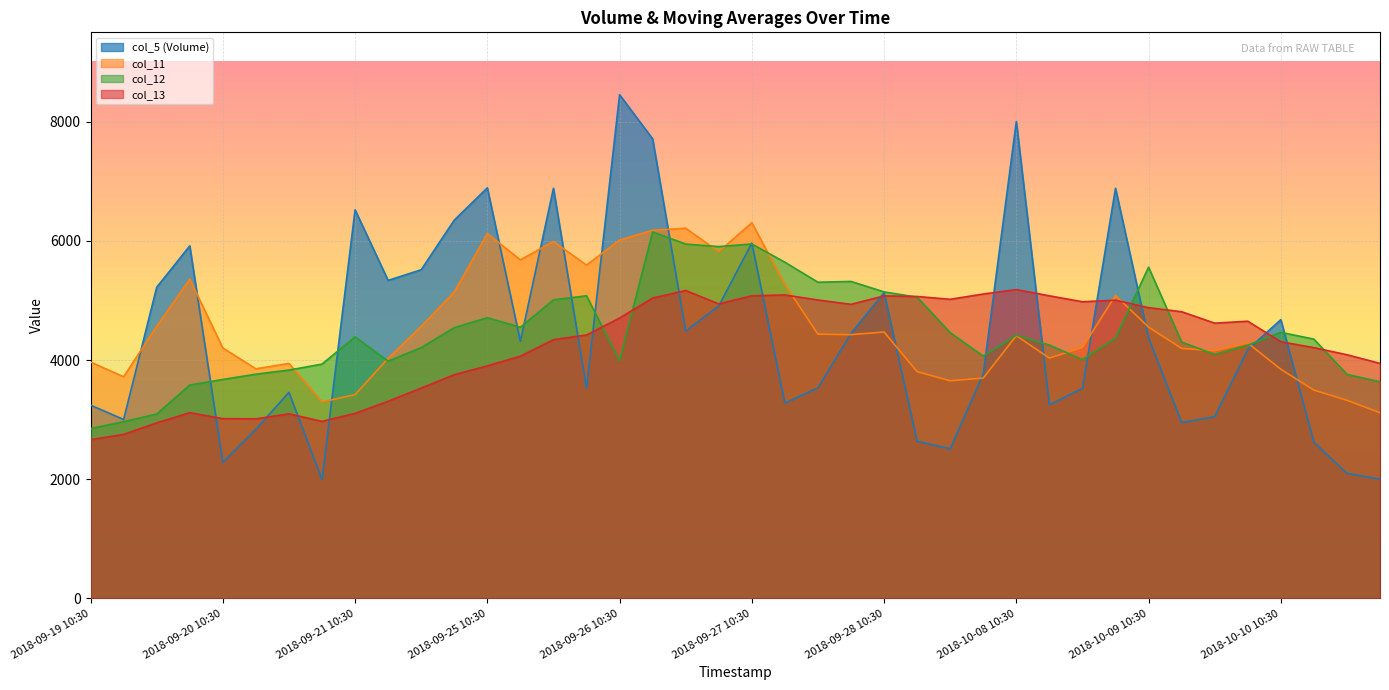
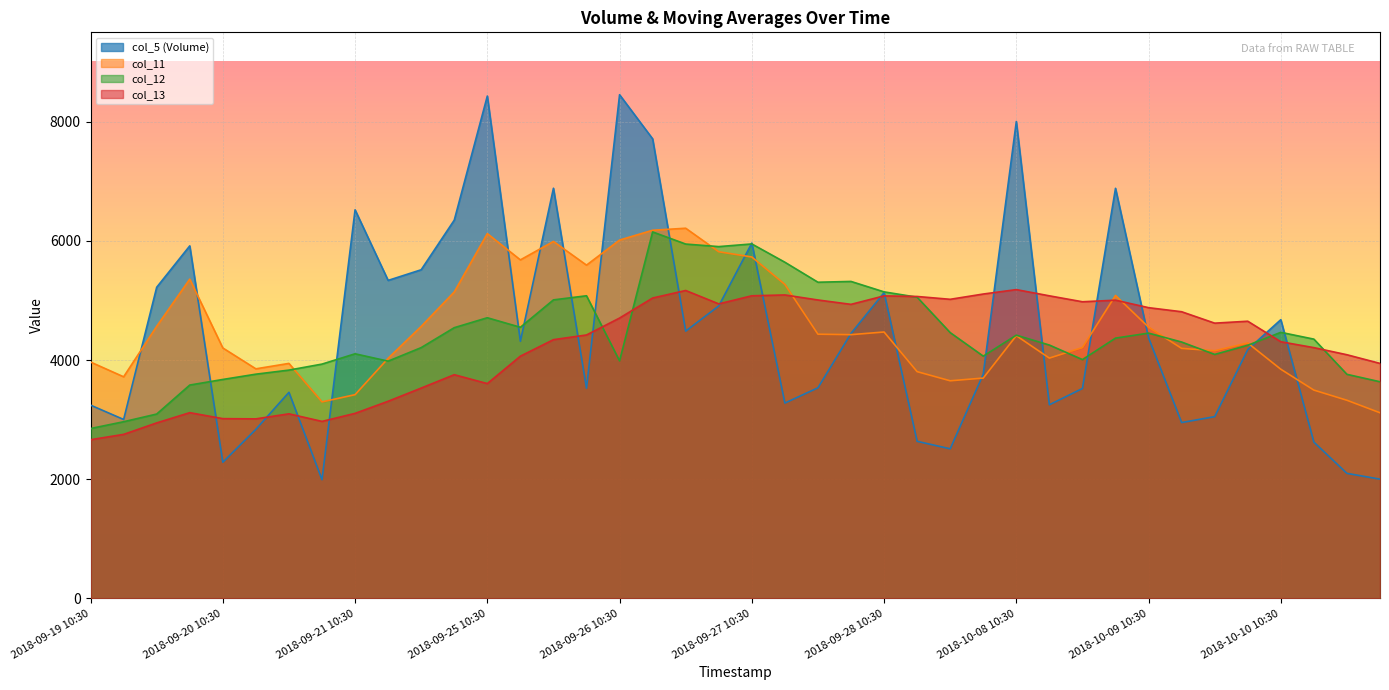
col_12, 2018-09-21 10:30: 4400 -> 4100
col_5 (Volume), 2018-09-25 10:30: 6900 -> 8400
col_13, 2018-09-25 10:30: 3900 -> 3600
col_11, 2018-09-27 10:30: 6300 -> 5700
col_12, 2018-10-09 10:30: 5600 -> 4500
